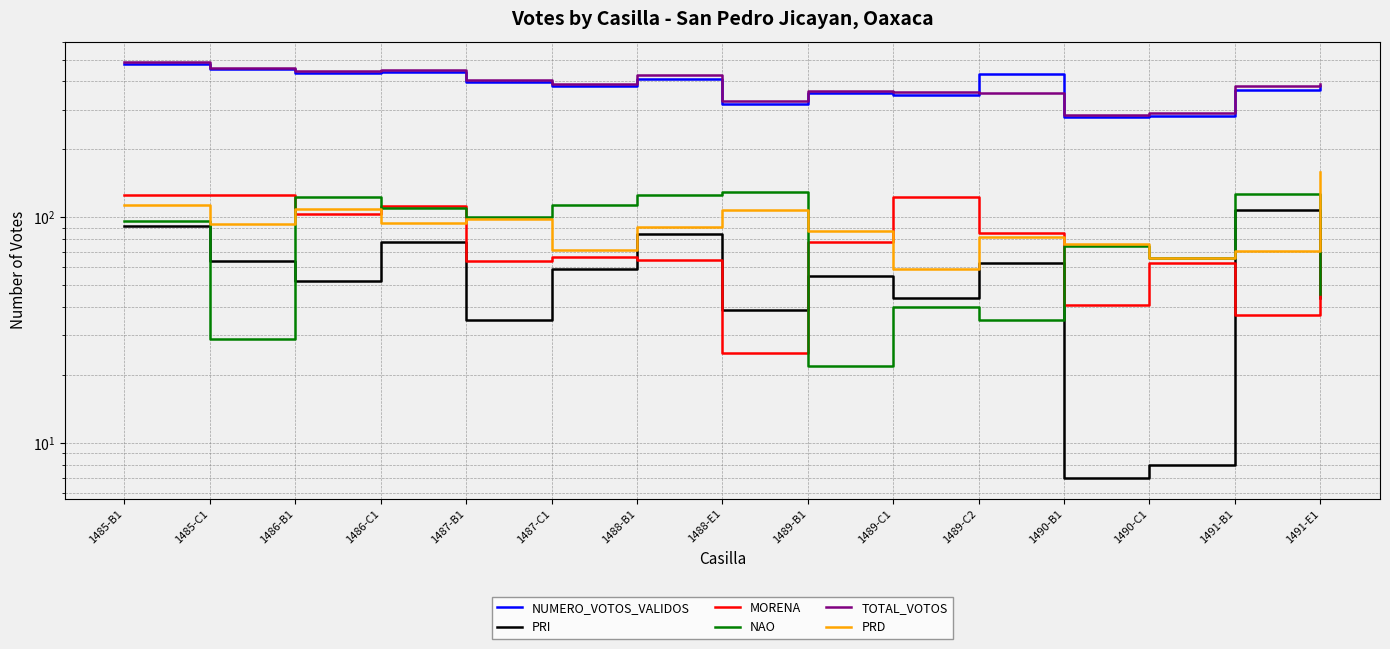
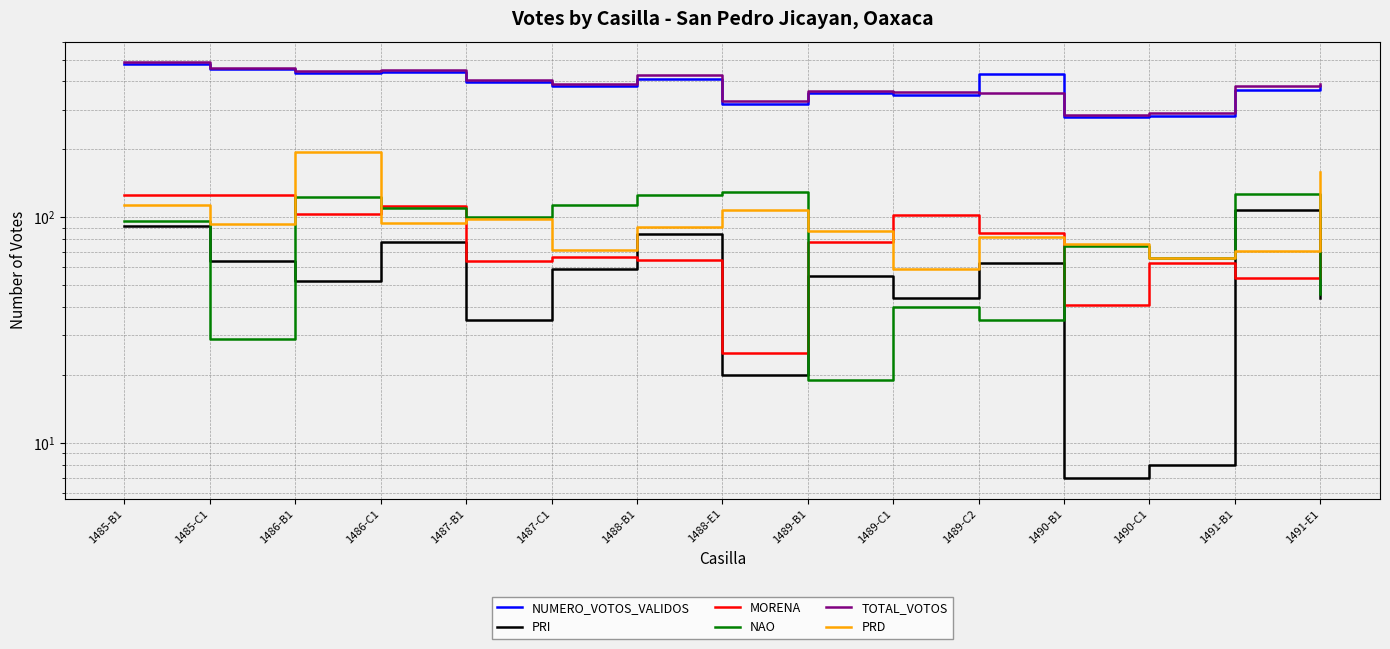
PRD, 1486-B1: 110 -> 190
PRI, 1488-E1: 39 -> 20
NAO, 1489-B1: 22 -> 19
MORENA, 1489-C1: 120 -> 100
MORENA, 1491-B1: 37 -> 54
